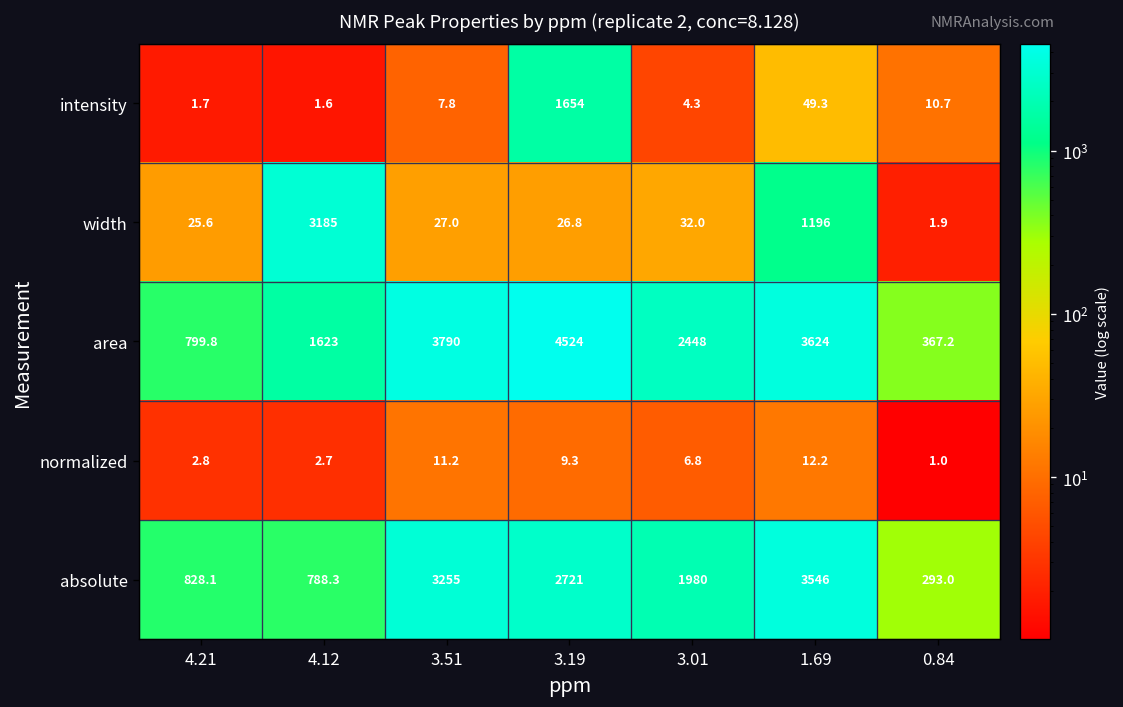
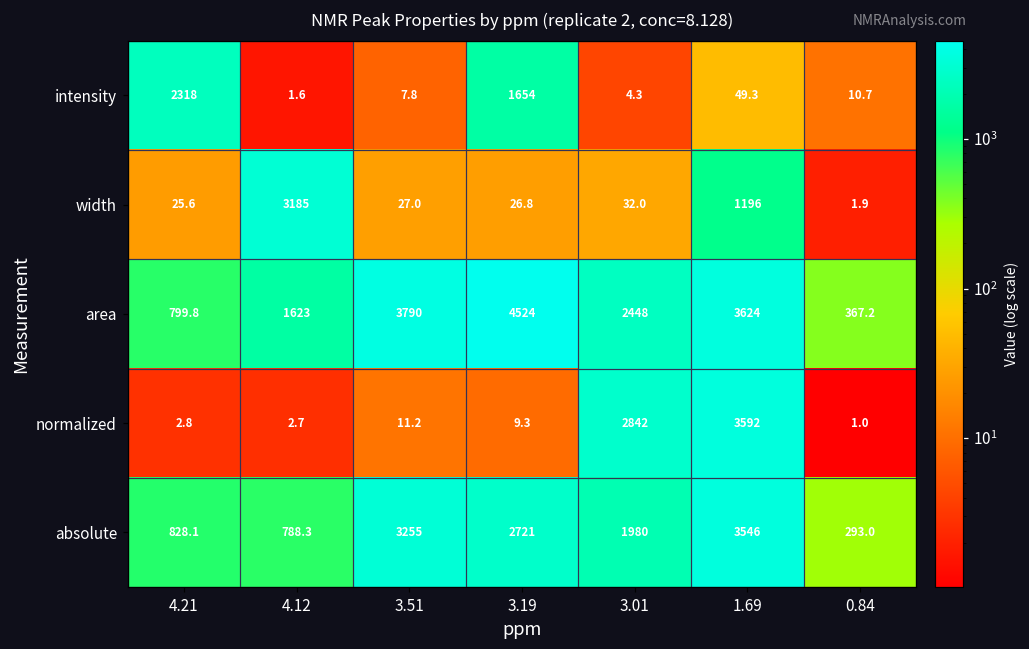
intensity, 4.21: 1.7 -> 2318
normalized, 3.01: 6.8 -> 2842
normalized, 1.69: 12.2 -> 3592
